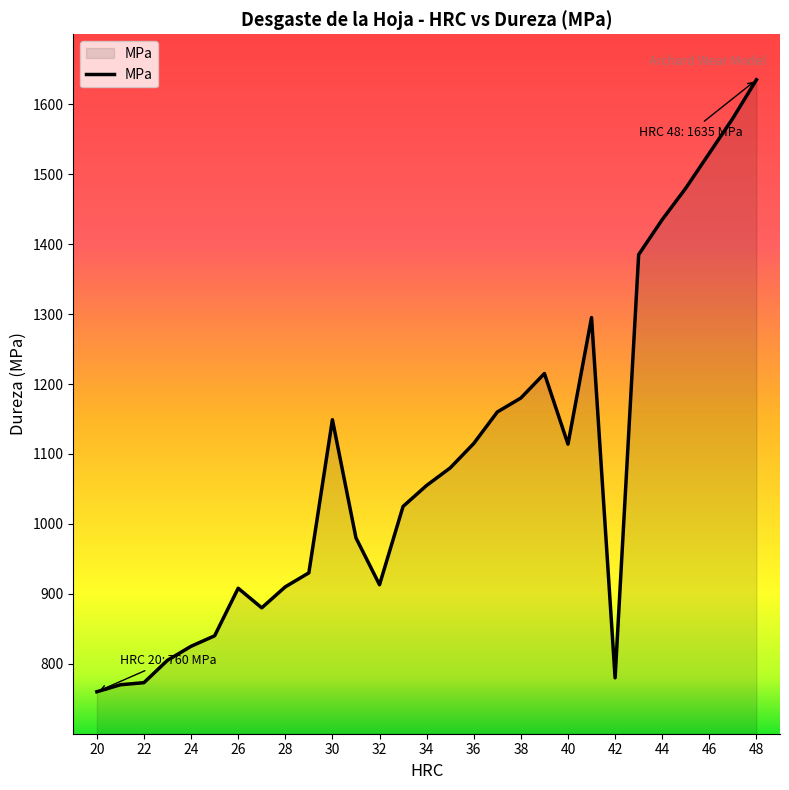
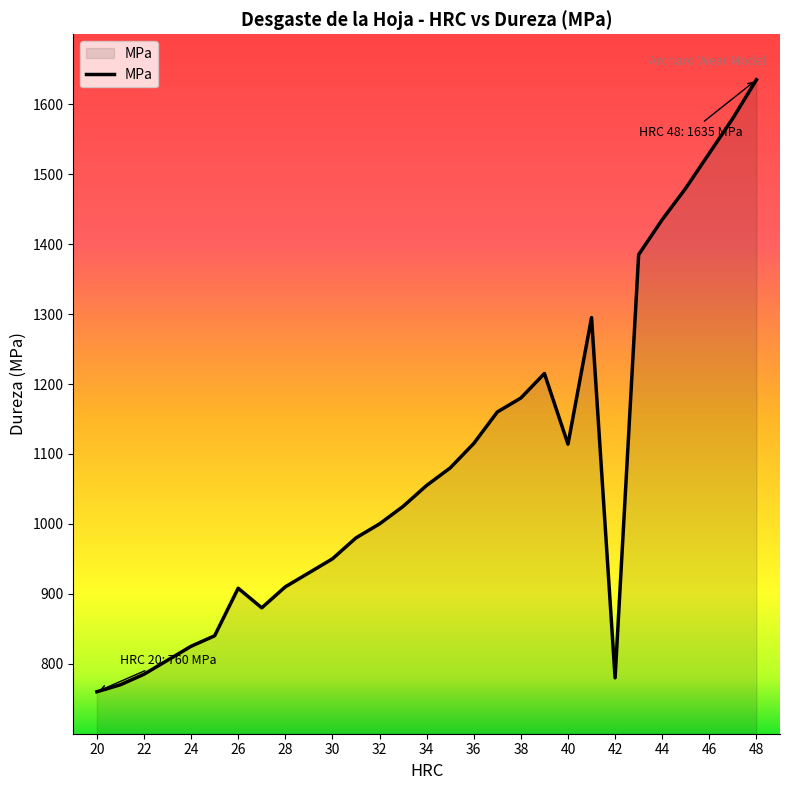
22: 770 -> 790
30: 1150 -> 950
32: 910 -> 1000
